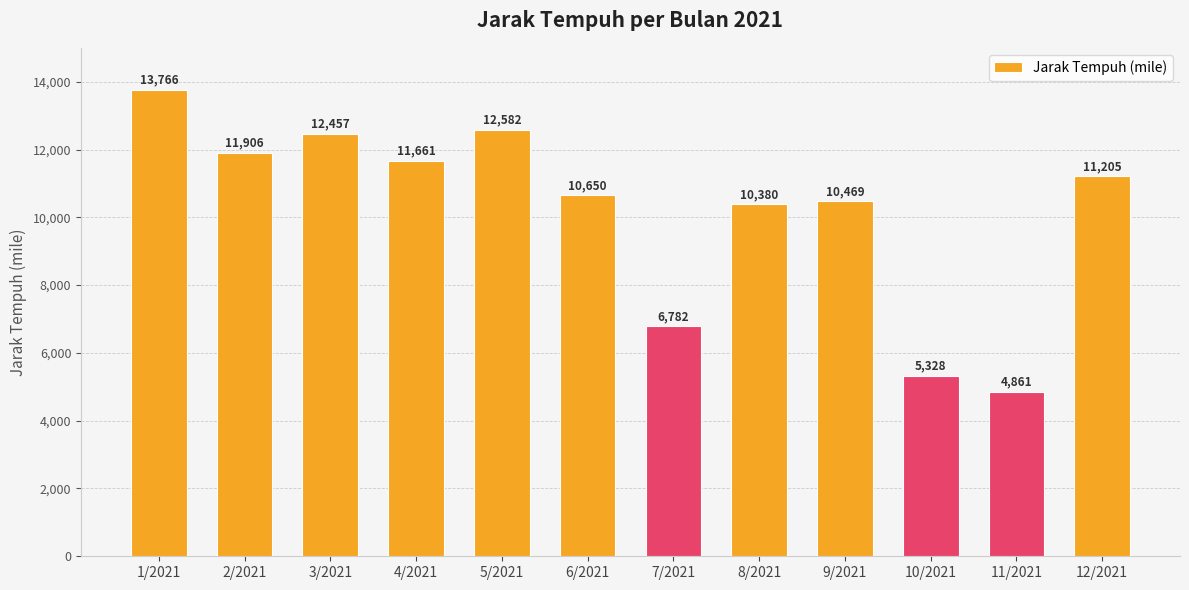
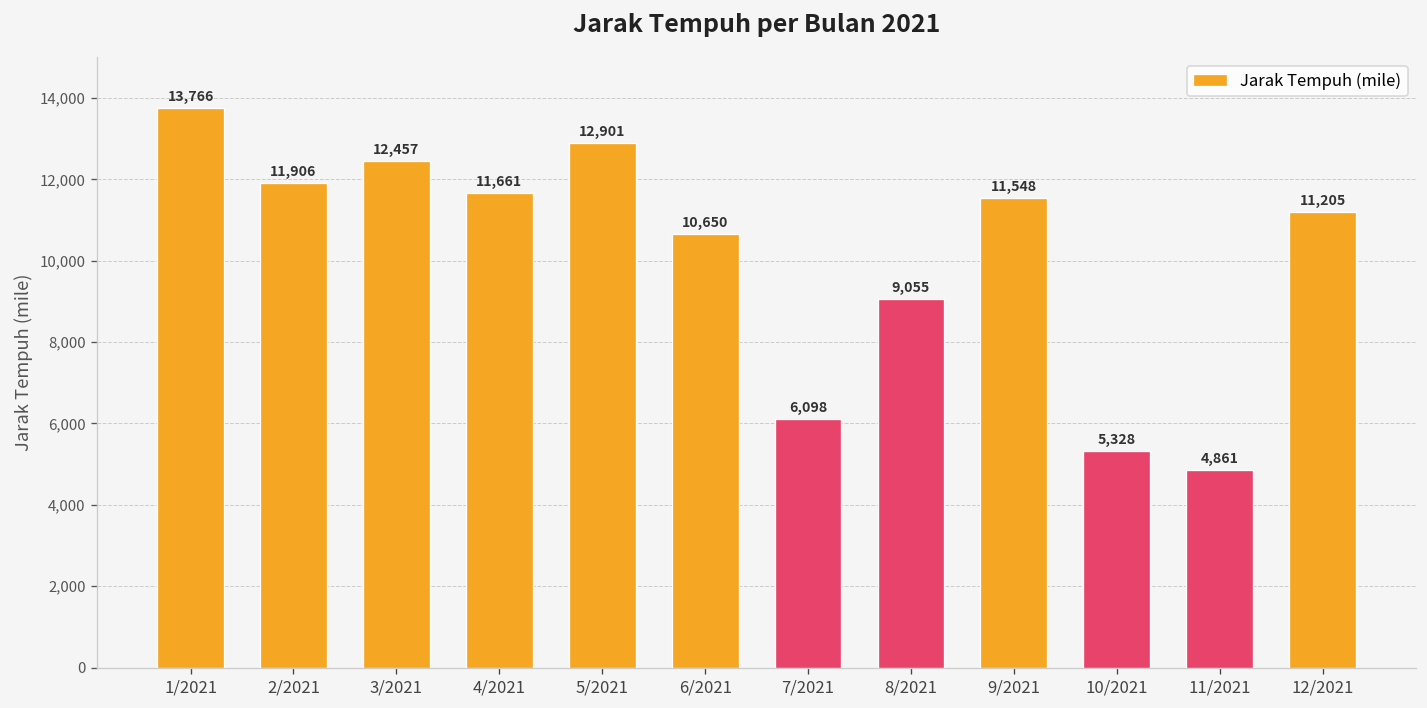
5/2021: 12,582 -> 12,901
7/2021: 6,782 -> 6,098
8/2021: 10,380 -> 9,055
9/2021: 10,469 -> 11,548
